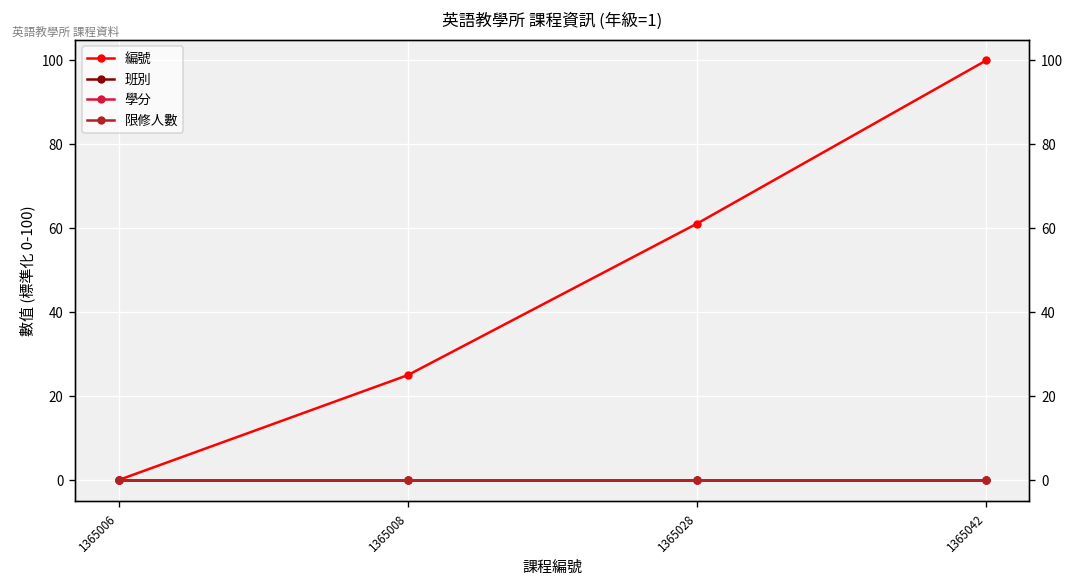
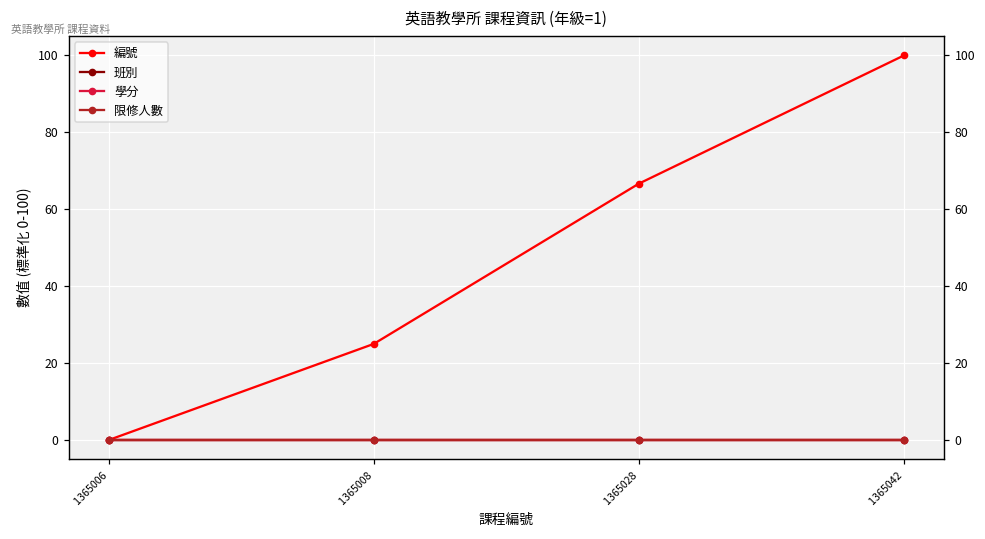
編號, 1365028: 61 -> 67
